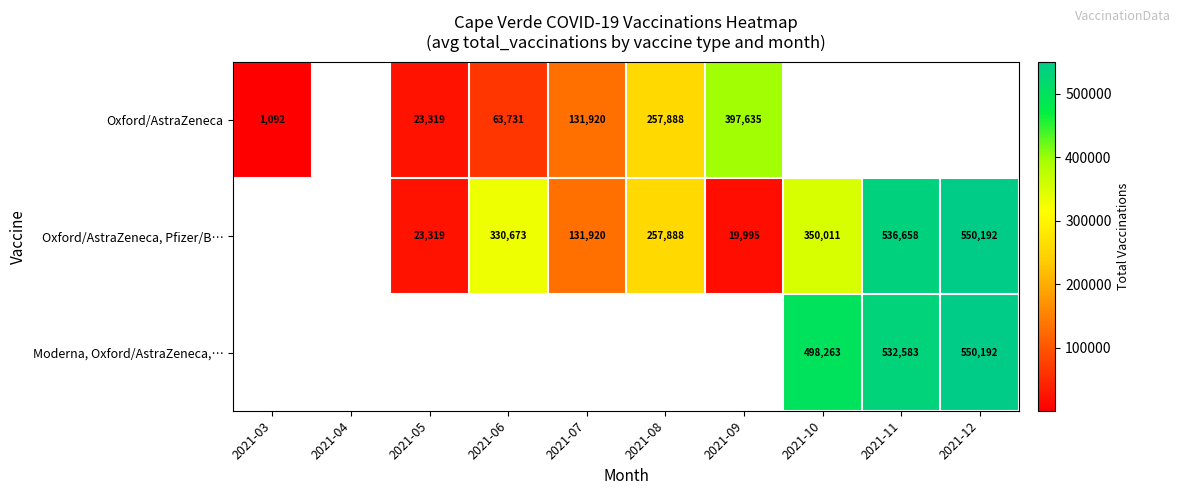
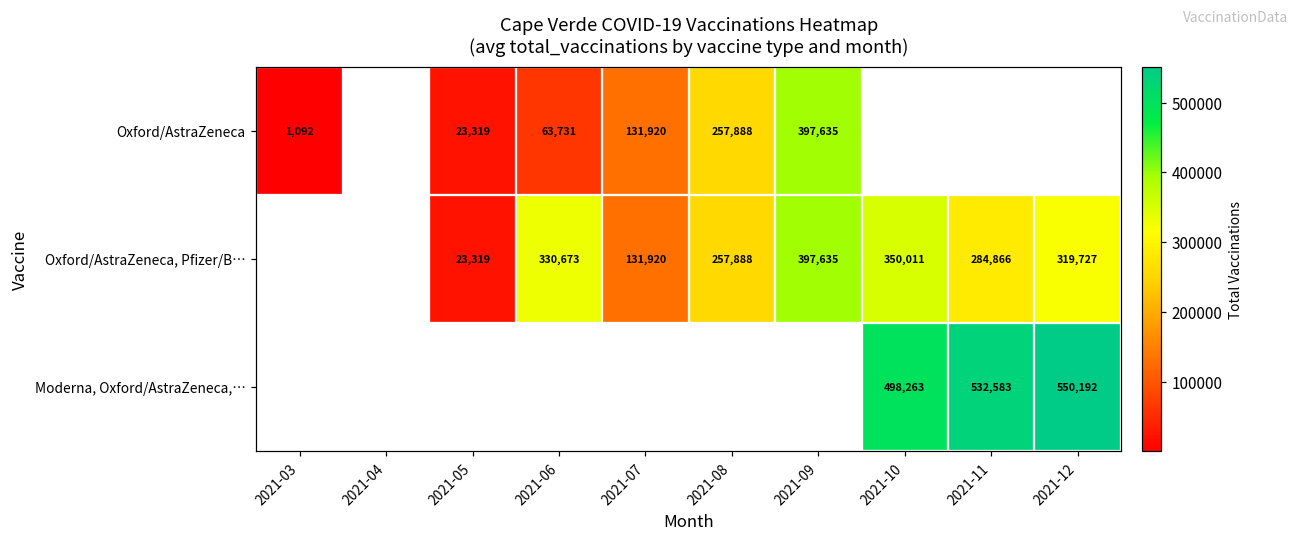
Oxford/AstraZeneca, Pfizer/B…, 2021-09: 19,995 -> 397,635
Oxford/AstraZeneca, Pfizer/B…, 2021-11: 536,658 -> 284,866
Oxford/AstraZeneca, Pfizer/B…, 2021-12: 550,192 -> 319,727
